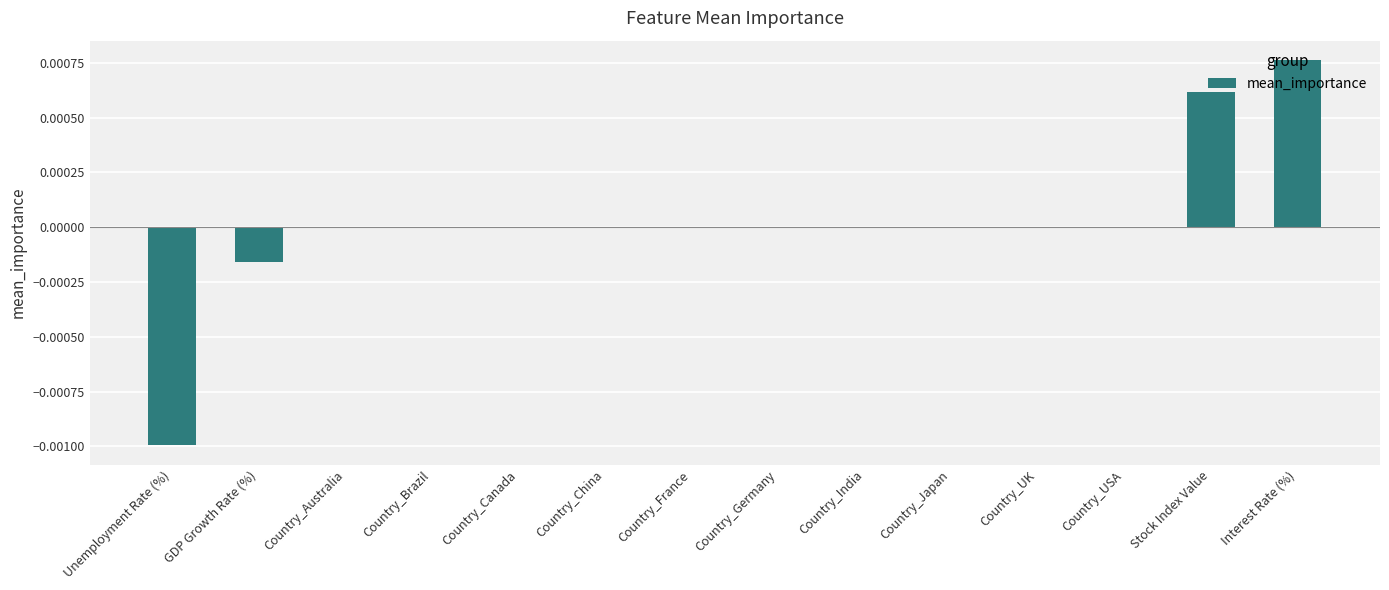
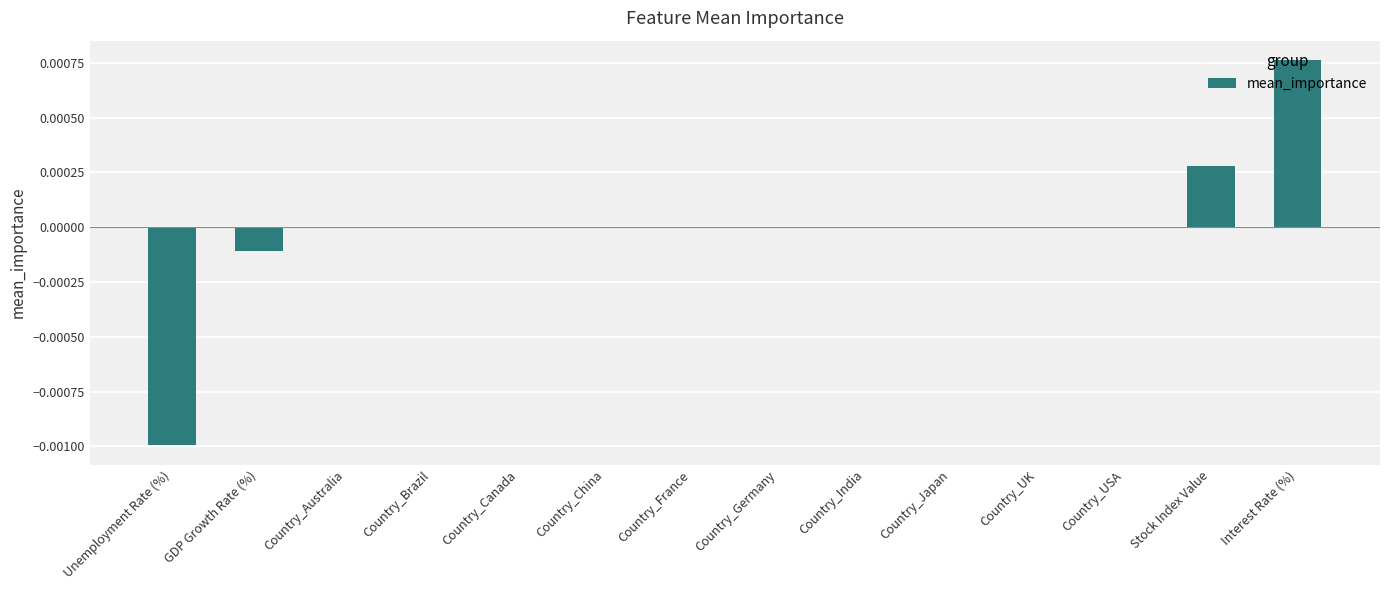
GDP Growth Rate (%): -0.00016 -> -0.00011
Stock Index Value: 0.00062 -> 0.00028
